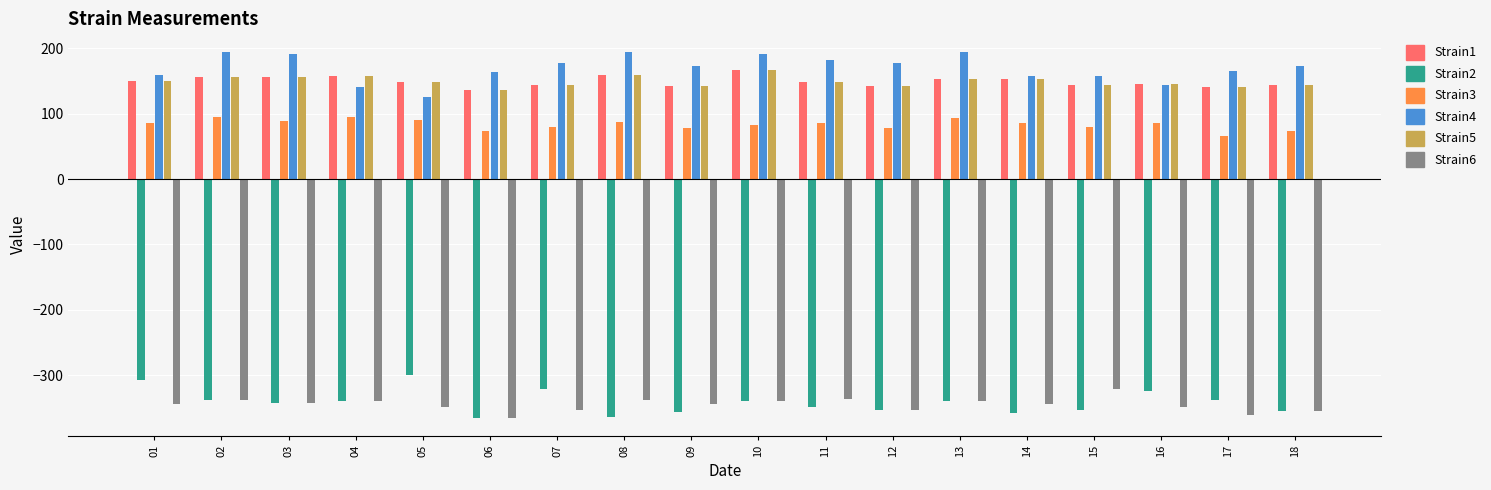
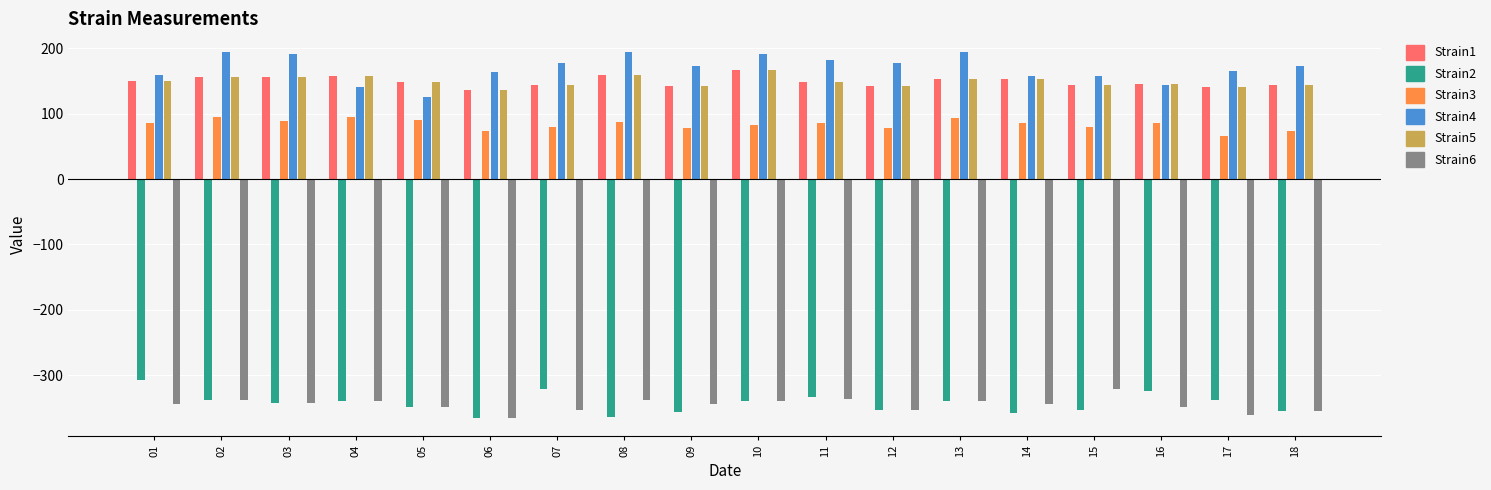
Strain2, 05: -300 -> -350
Strain2, 11: -350 -> -330
